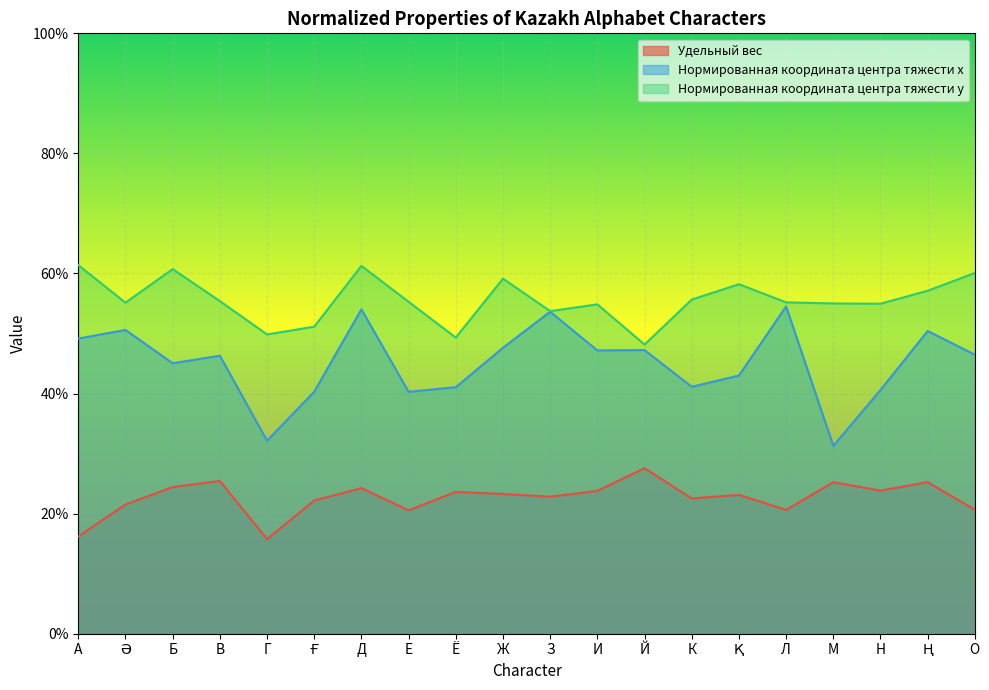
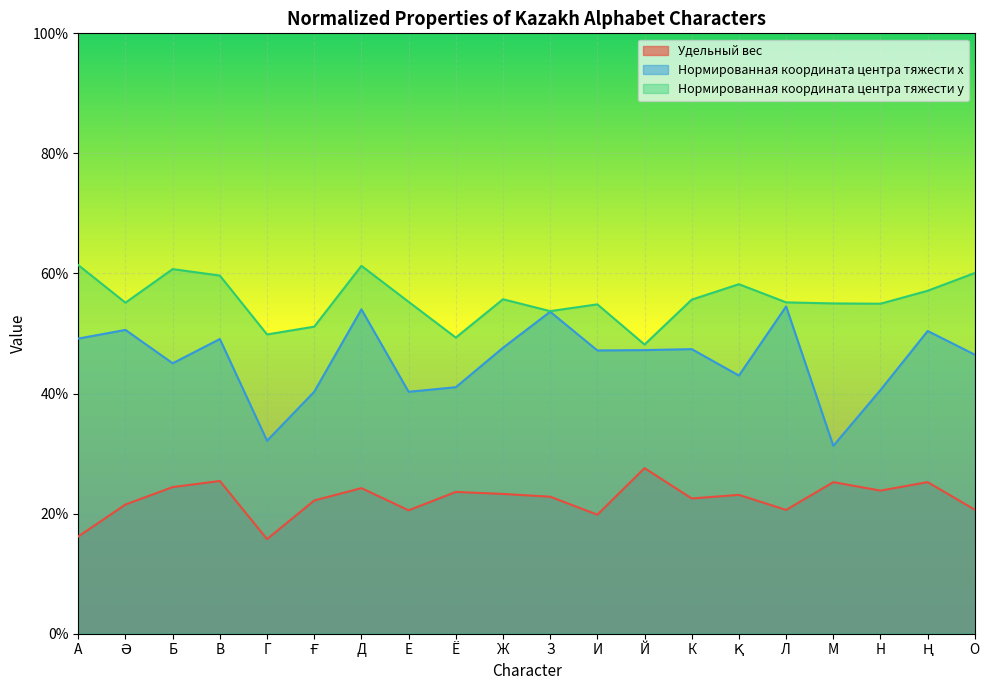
Нормированная координата центра тяжести x, В: 46% -> 49%
Нормированная координата центра тяжести y, В: 55% -> 60%
Нормированная координата центра тяжести y, Ж: 59% -> 56%
Удельный вес, И: 24% -> 20%
Нормированная координата центра тяжести x, К: 41% -> 47%
